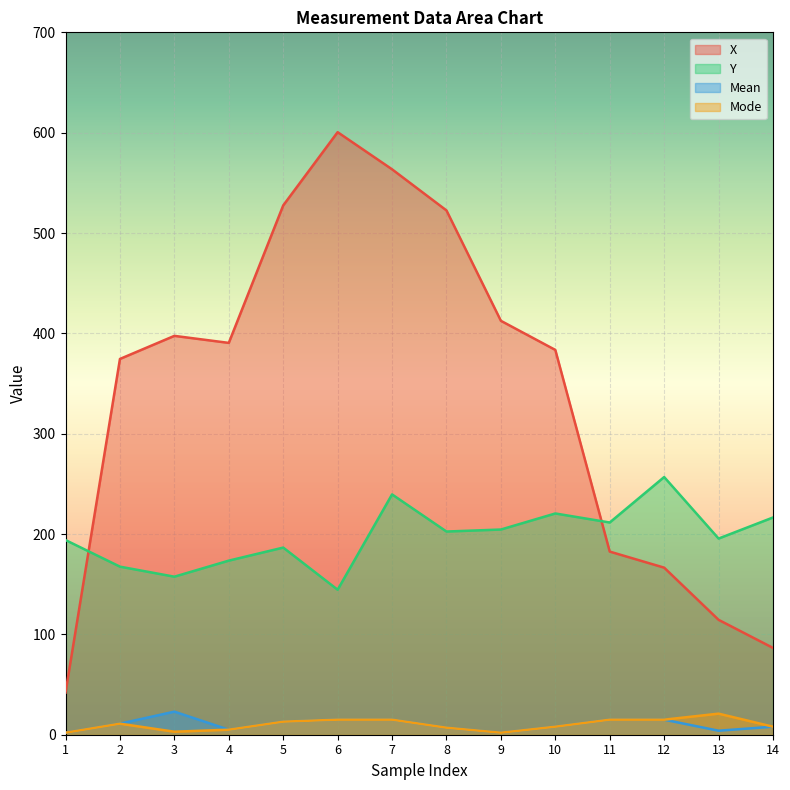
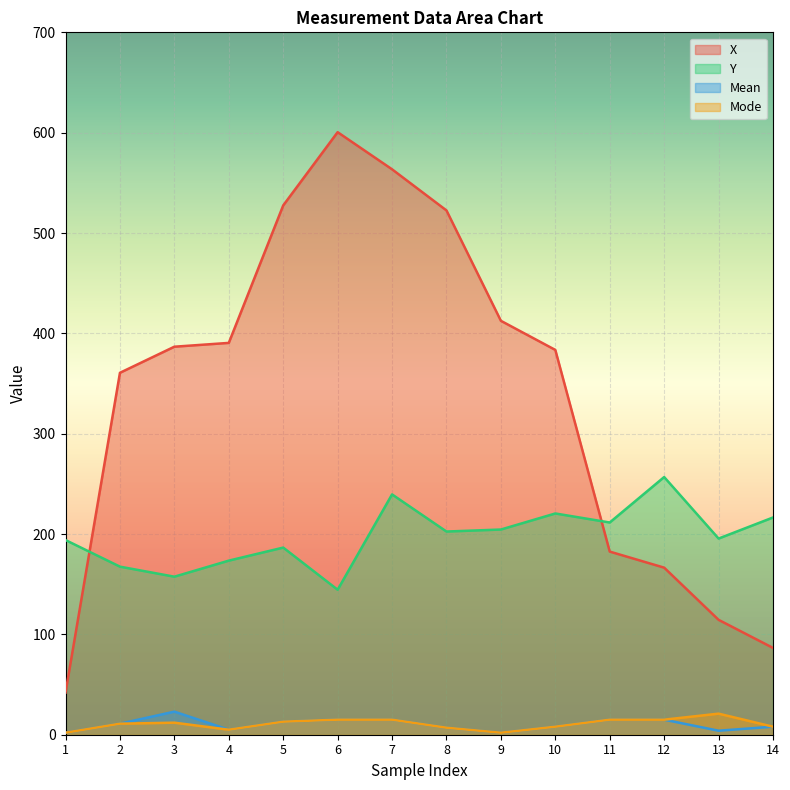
X, 2: 375 -> 361
X, 3: 398 -> 387
Mode, 3: 3 -> 12
